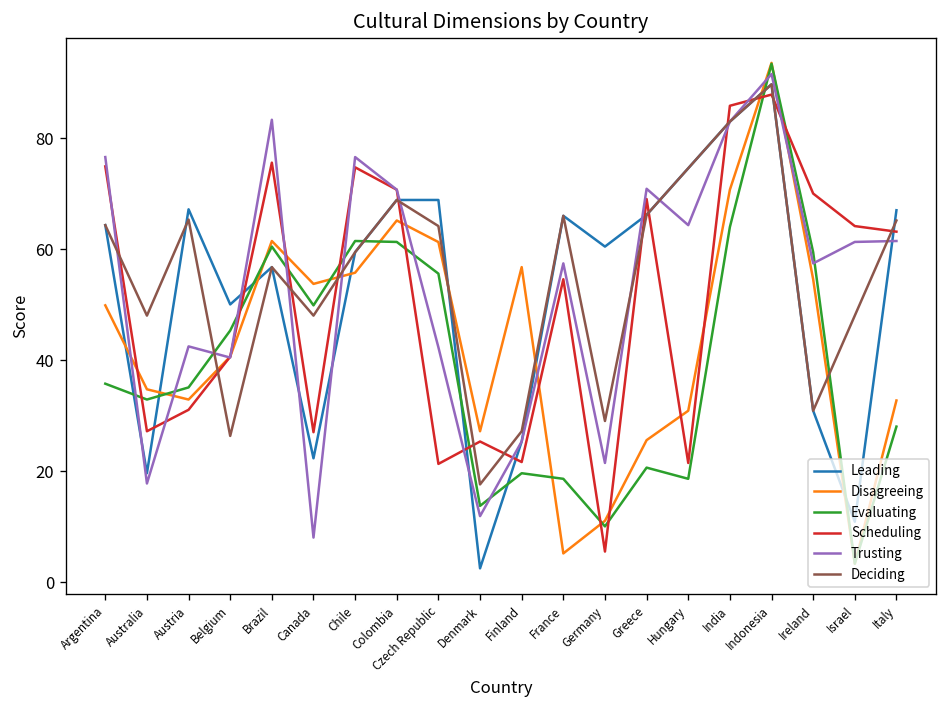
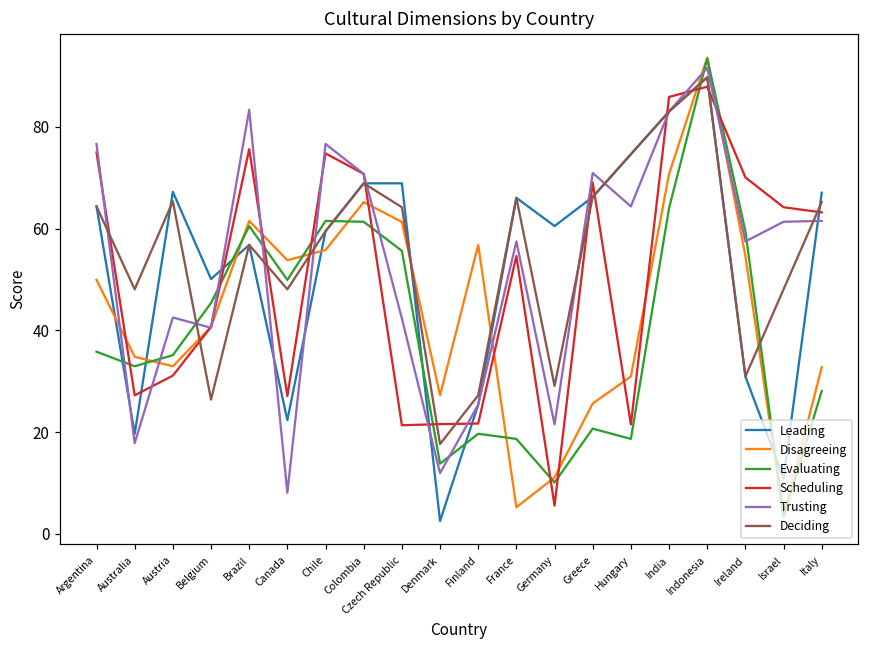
Scheduling, Denmark: 25 -> 22
